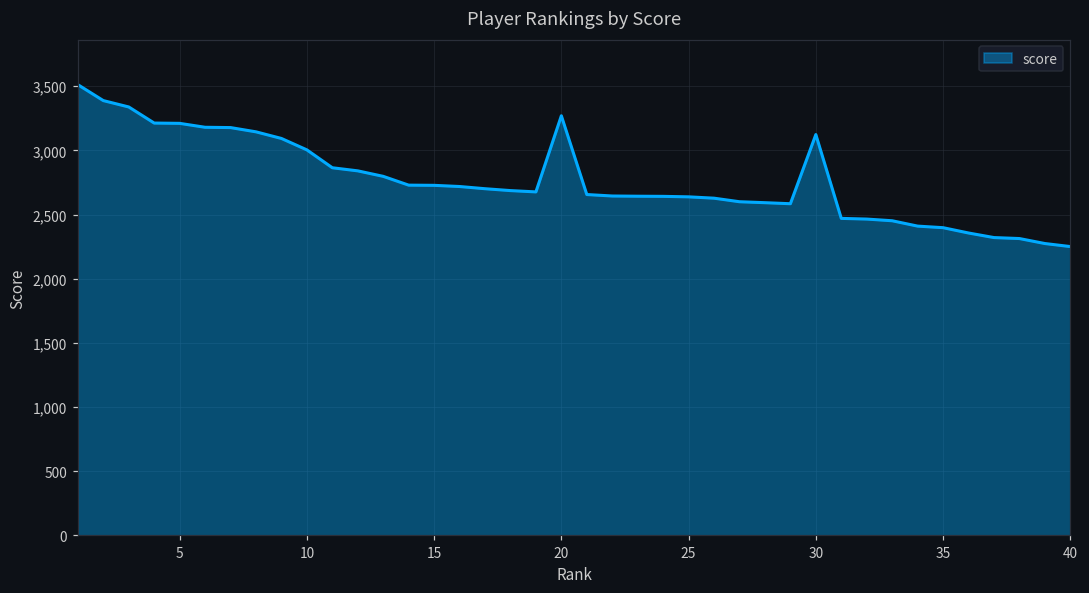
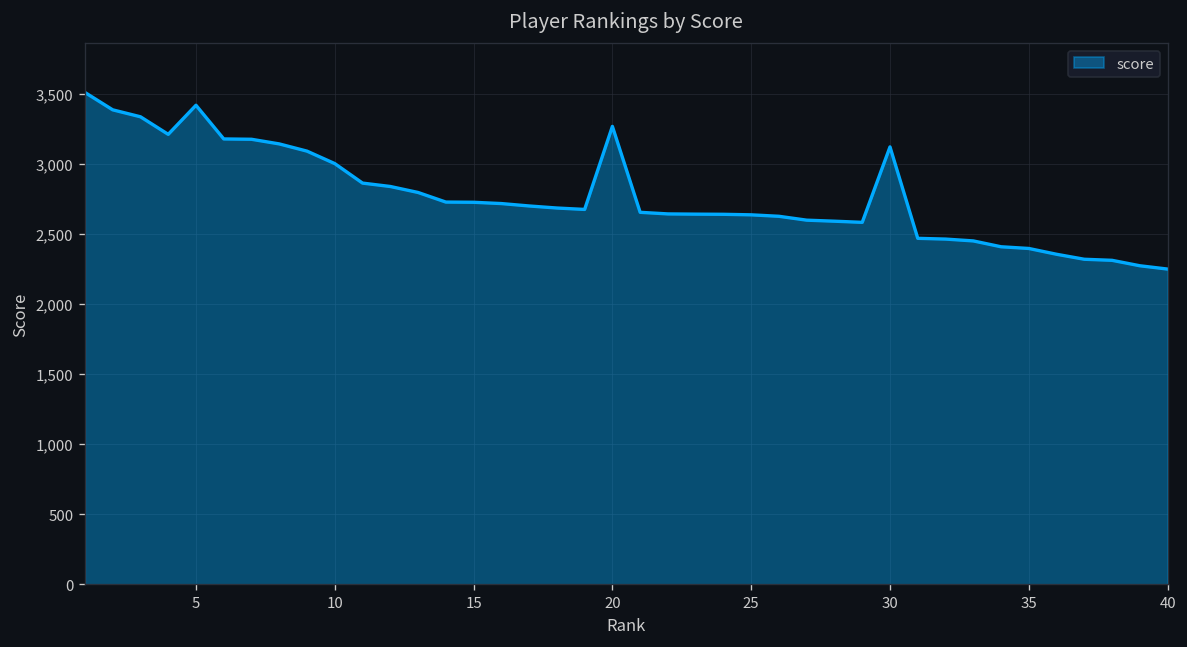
5: 3,210 -> 3,420
